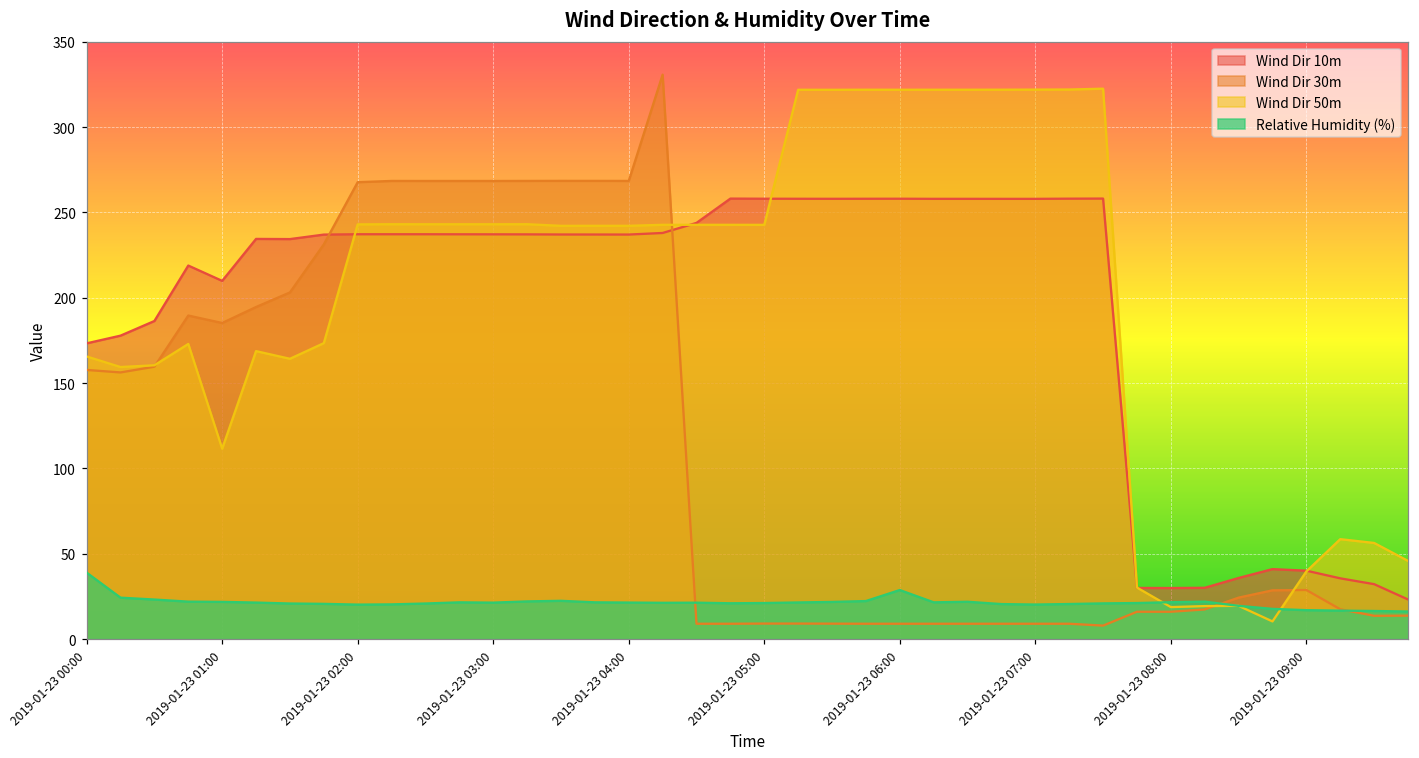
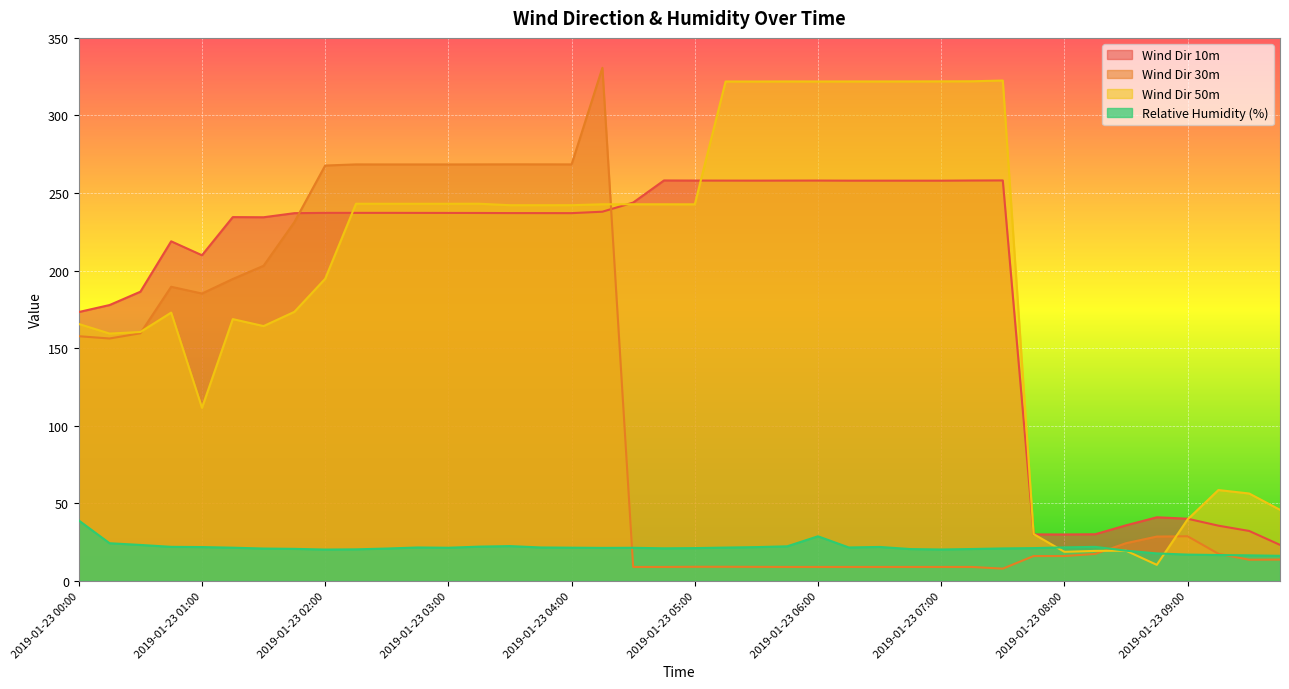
Wind Dir 50m, 2019-01-23 02:00: 243 -> 195
